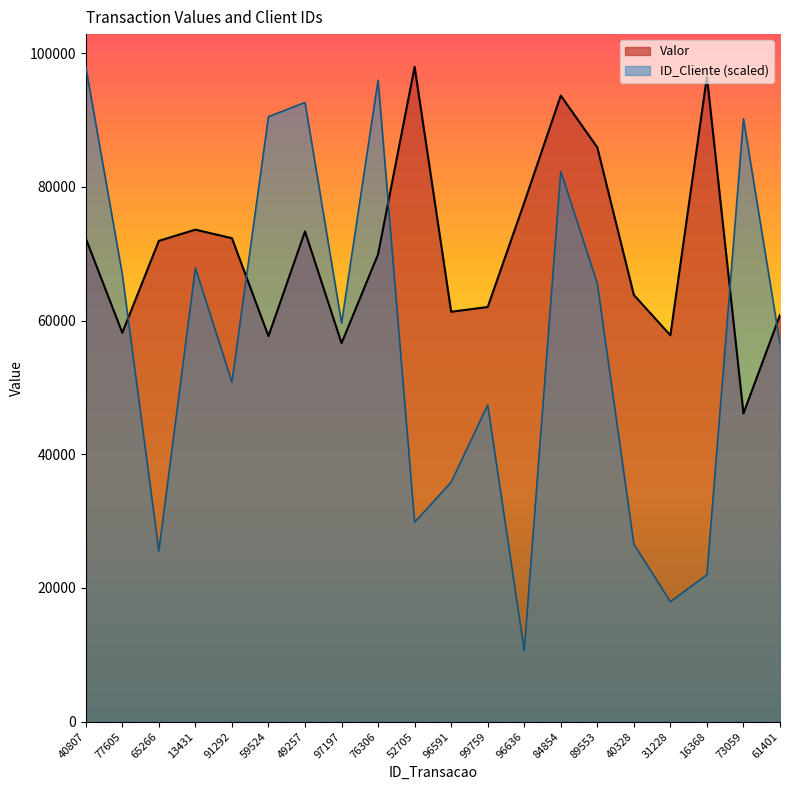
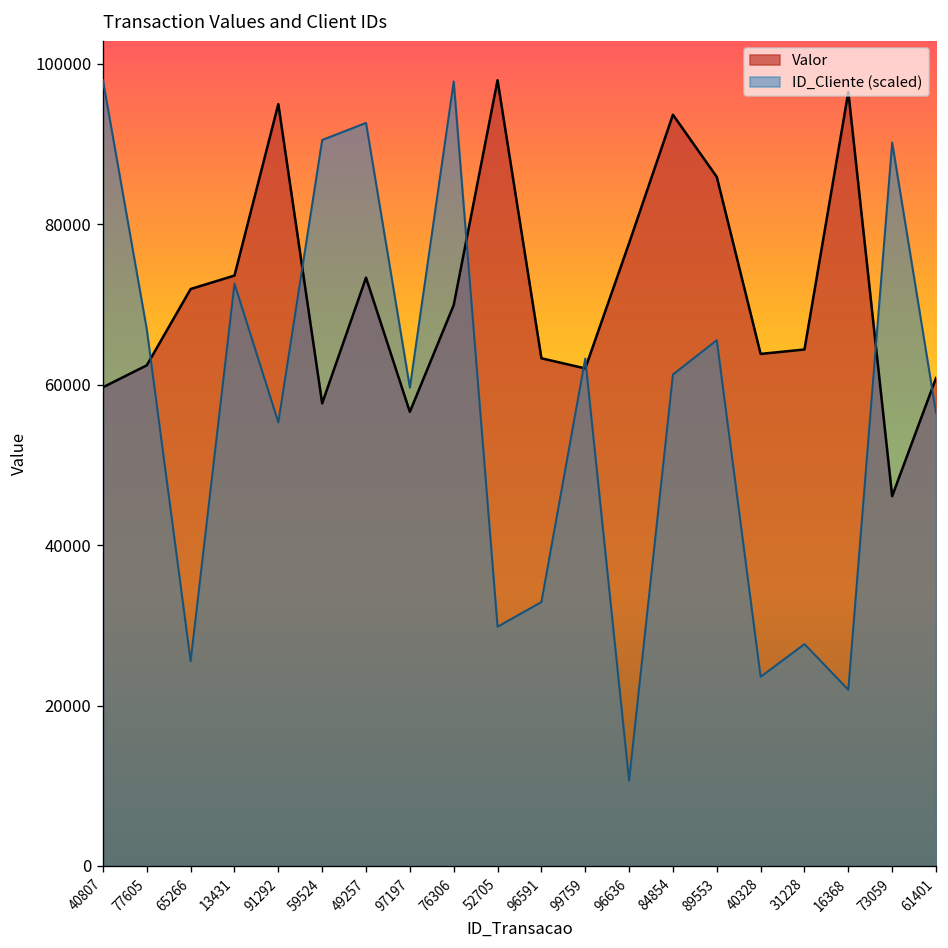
Valor, 40807: 72000 -> 60000
Valor, 77605: 58000 -> 62000
ID_Cliente (scaled), 13431: 68000 -> 73000
Valor, 91292: 72000 -> 95000
ID_Cliente (scaled), 91292: 51000 -> 55000
ID_Cliente (scaled), 76306: 96000 -> 98000
Valor, 96591: 61000 -> 63000
ID_Cliente (scaled), 96591: 36000 -> 33000
ID_Cliente (scaled), 99759: 47000 -> 63000
ID_Cliente (scaled), 84854: 82000 -> 61000
ID_Cliente (scaled), 40328: 27000 -> 24000
Valor, 31228: 58000 -> 64000
ID_Cliente (scaled), 31228: 18000 -> 28000
